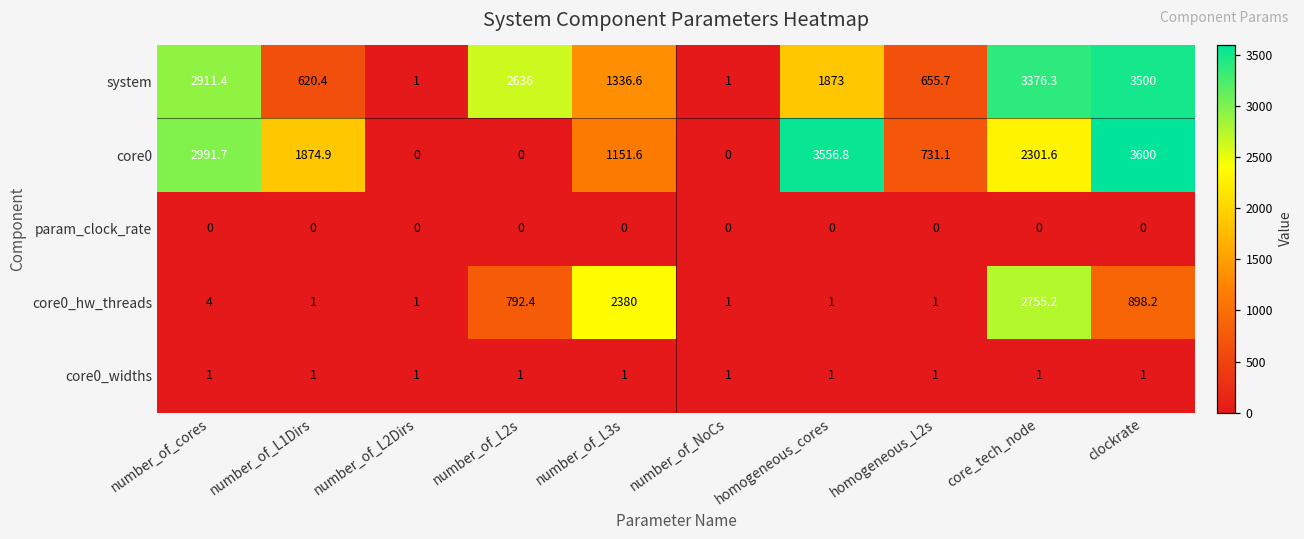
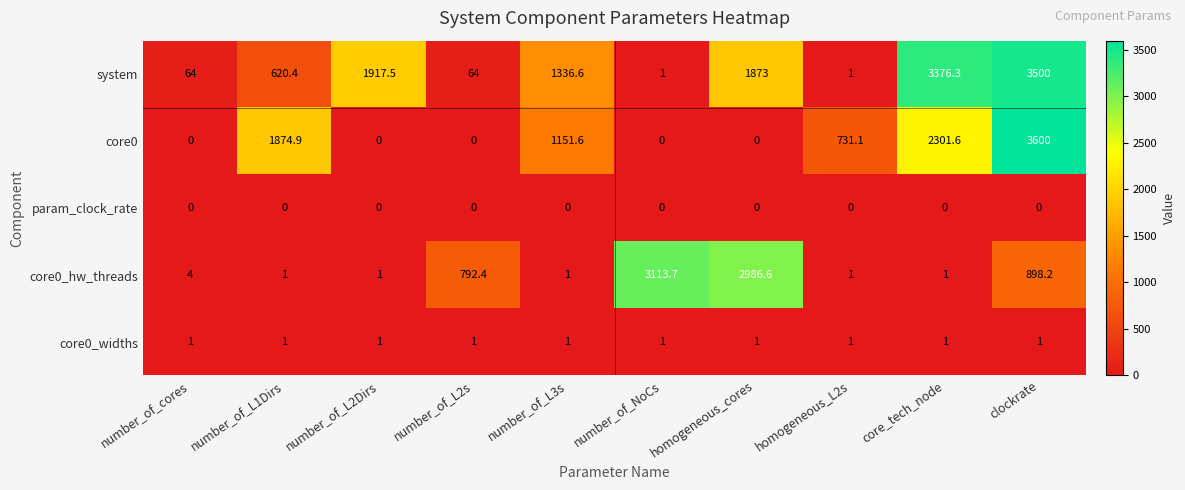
system, number_of_cores: 2911.4 -> 64
system, number_of_L2Dirs: 1 -> 1917.5
system, number_of_L2s: 2636 -> 64
system, homogeneous_L2s: 655.7 -> 1
core0, number_of_cores: 2991.7 -> 0
core0, homogeneous_cores: 3556.8 -> 0
core0_hw_threads, number_of_L3s: 2380 -> 1
core0_hw_threads, number_of_NoCs: 1 -> 3113.7
core0_hw_threads, homogeneous_cores: 1 -> 2986.6
core0_hw_threads, core_tech_node: 2755.2 -> 1
